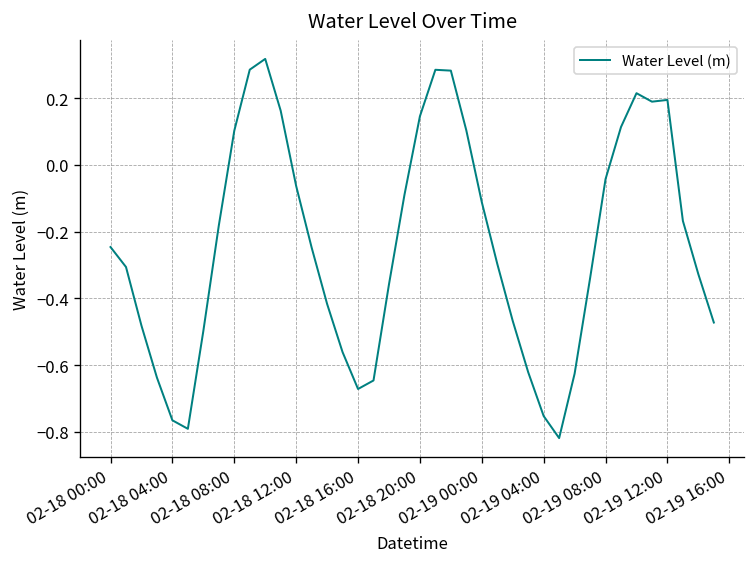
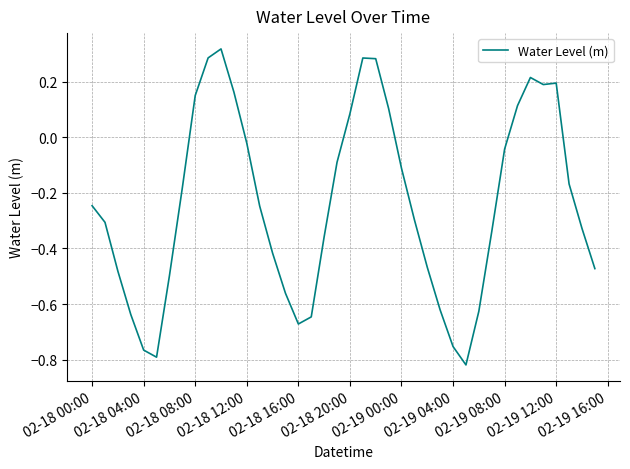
02-18 08:00: 0.10 -> 0.15
02-18 12:00: -0.06 -> -0.02
02-18 20:00: 0.15 -> 0.08
